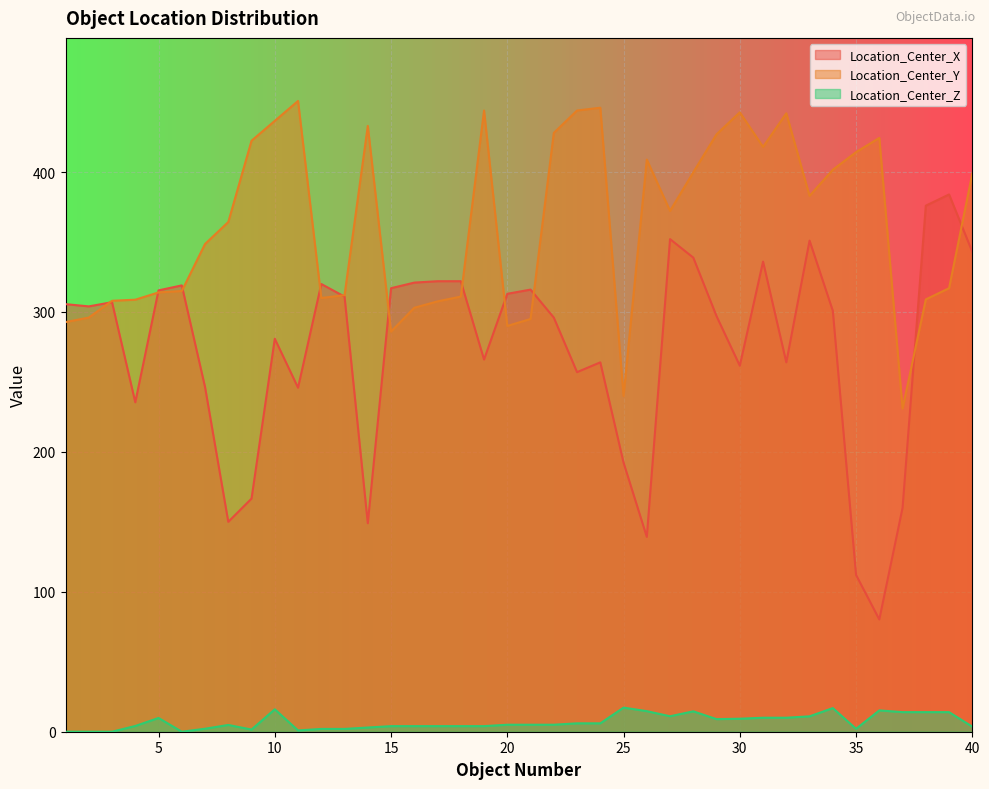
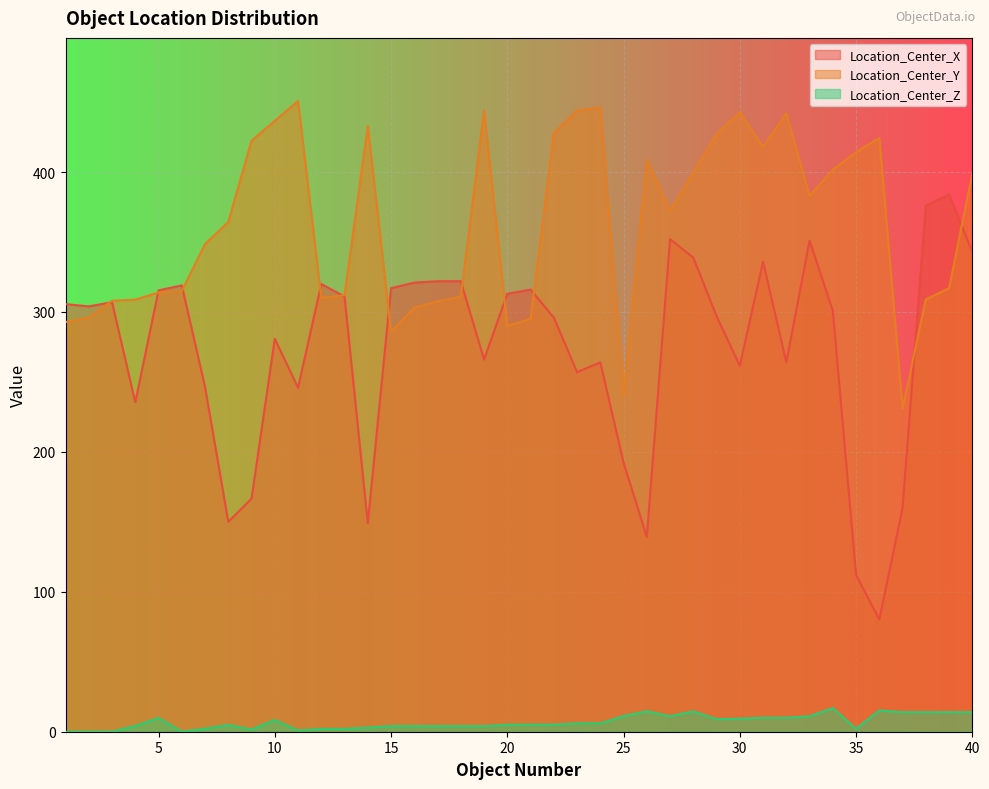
Location_Center_Z, 10: 16 -> 8
Location_Center_Z, 25: 17 -> 11
Location_Center_Z, 40: 4 -> 14
